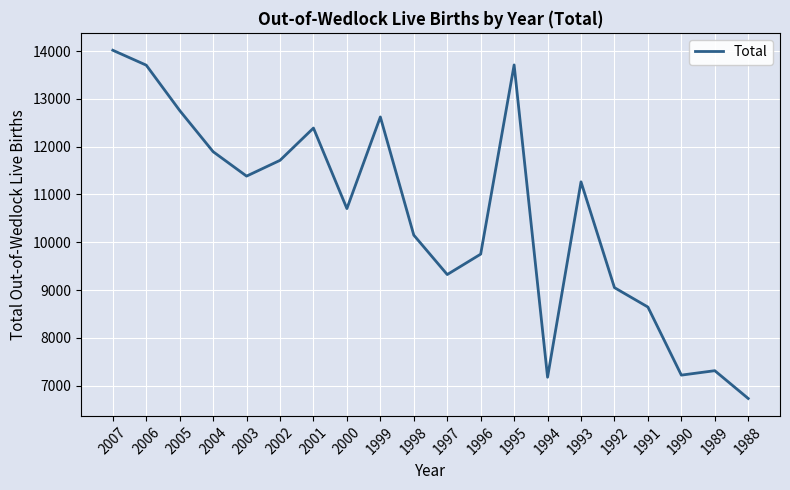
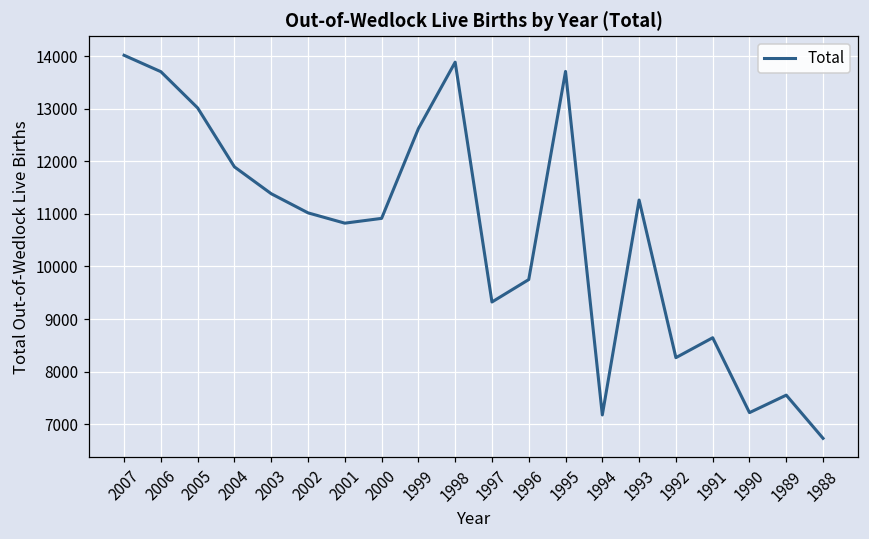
2005: 12800 -> 13000
2002: 11700 -> 11000
2001: 12400 -> 10800
2000: 10700 -> 10900
1998: 10100 -> 13900
1992: 9100 -> 8300
1989: 7300 -> 7600
